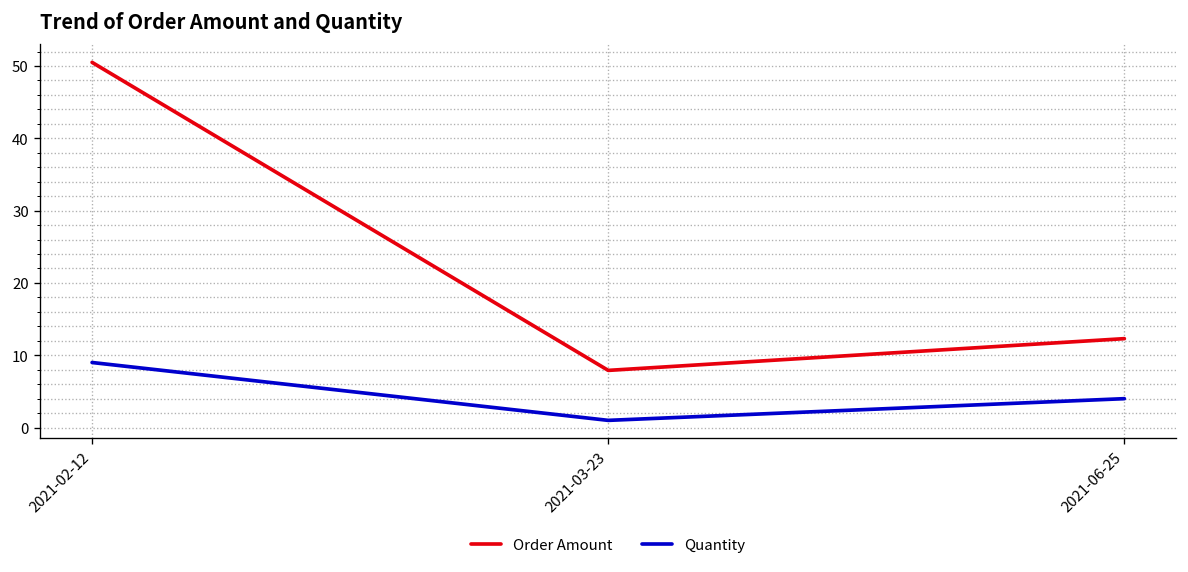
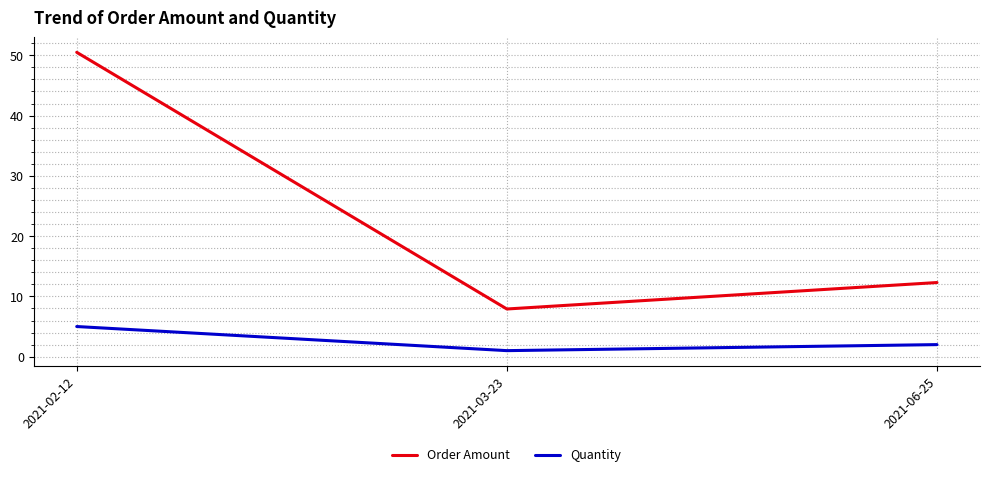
Quantity, 2021-02-12: 9 -> 5
Quantity, 2021-06-25: 4 -> 2
